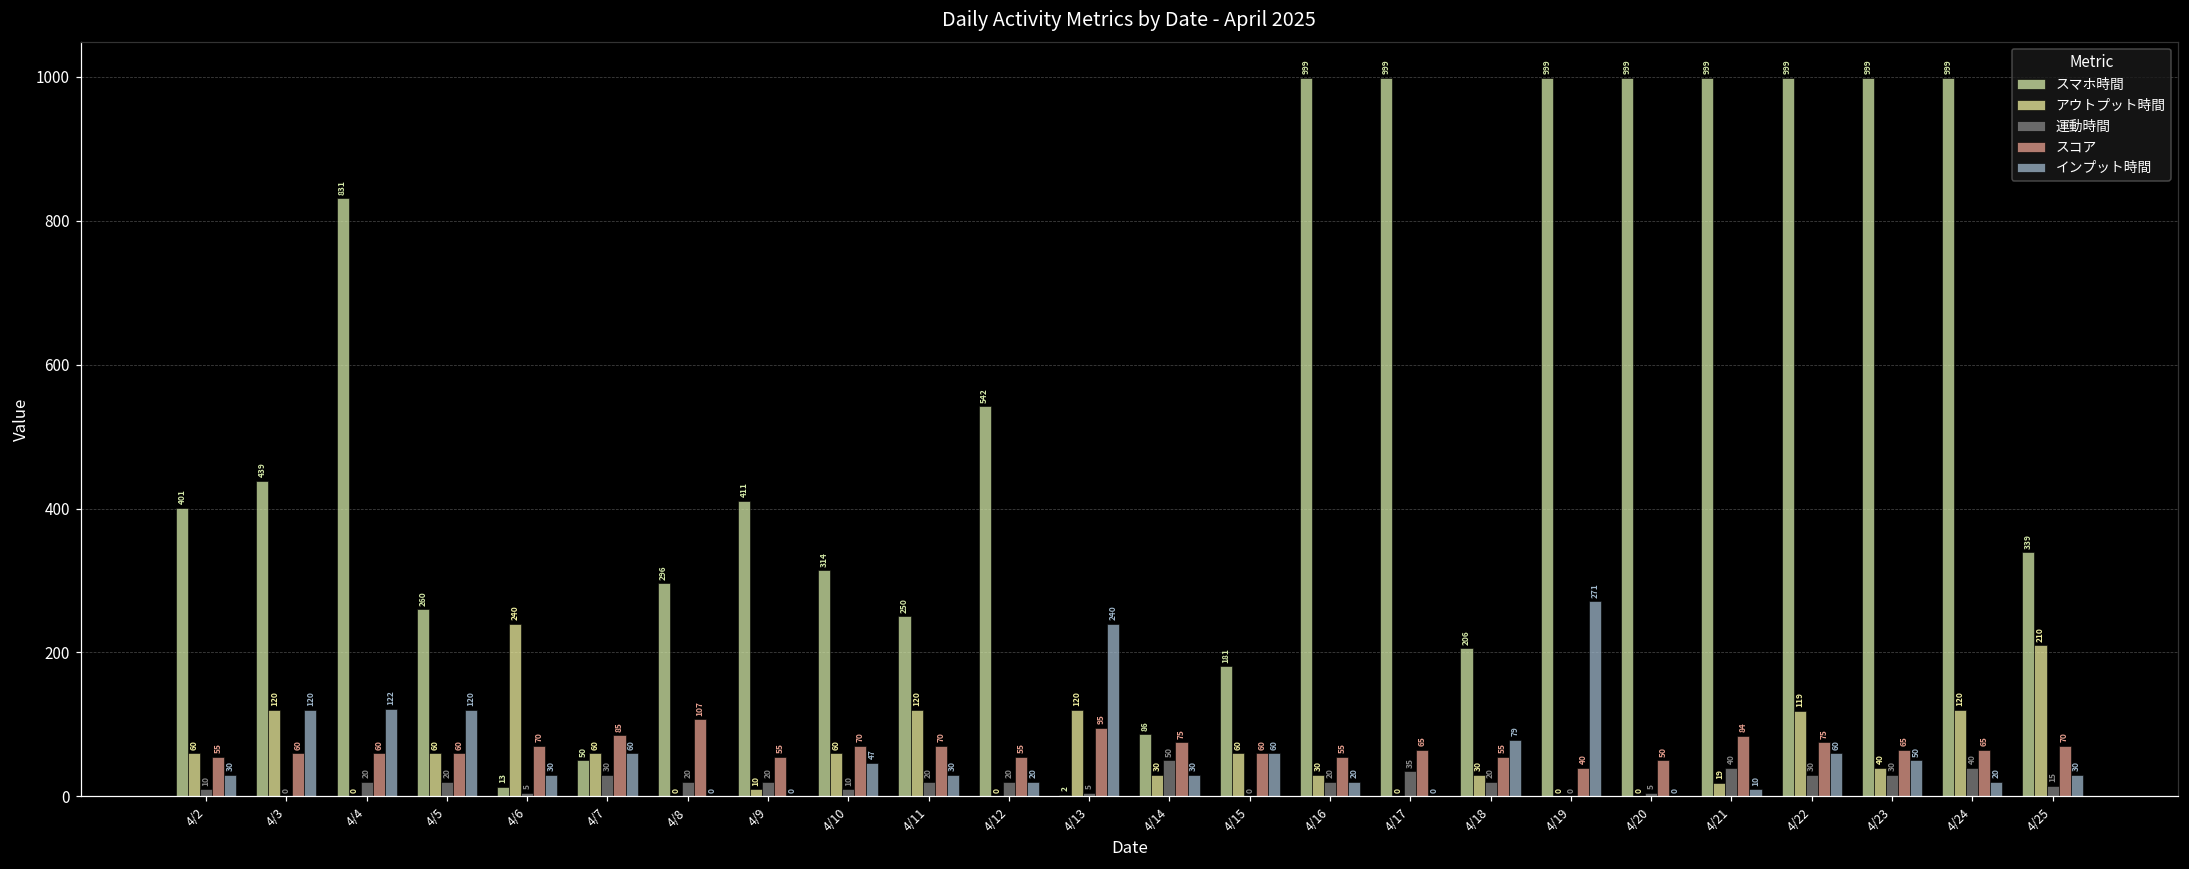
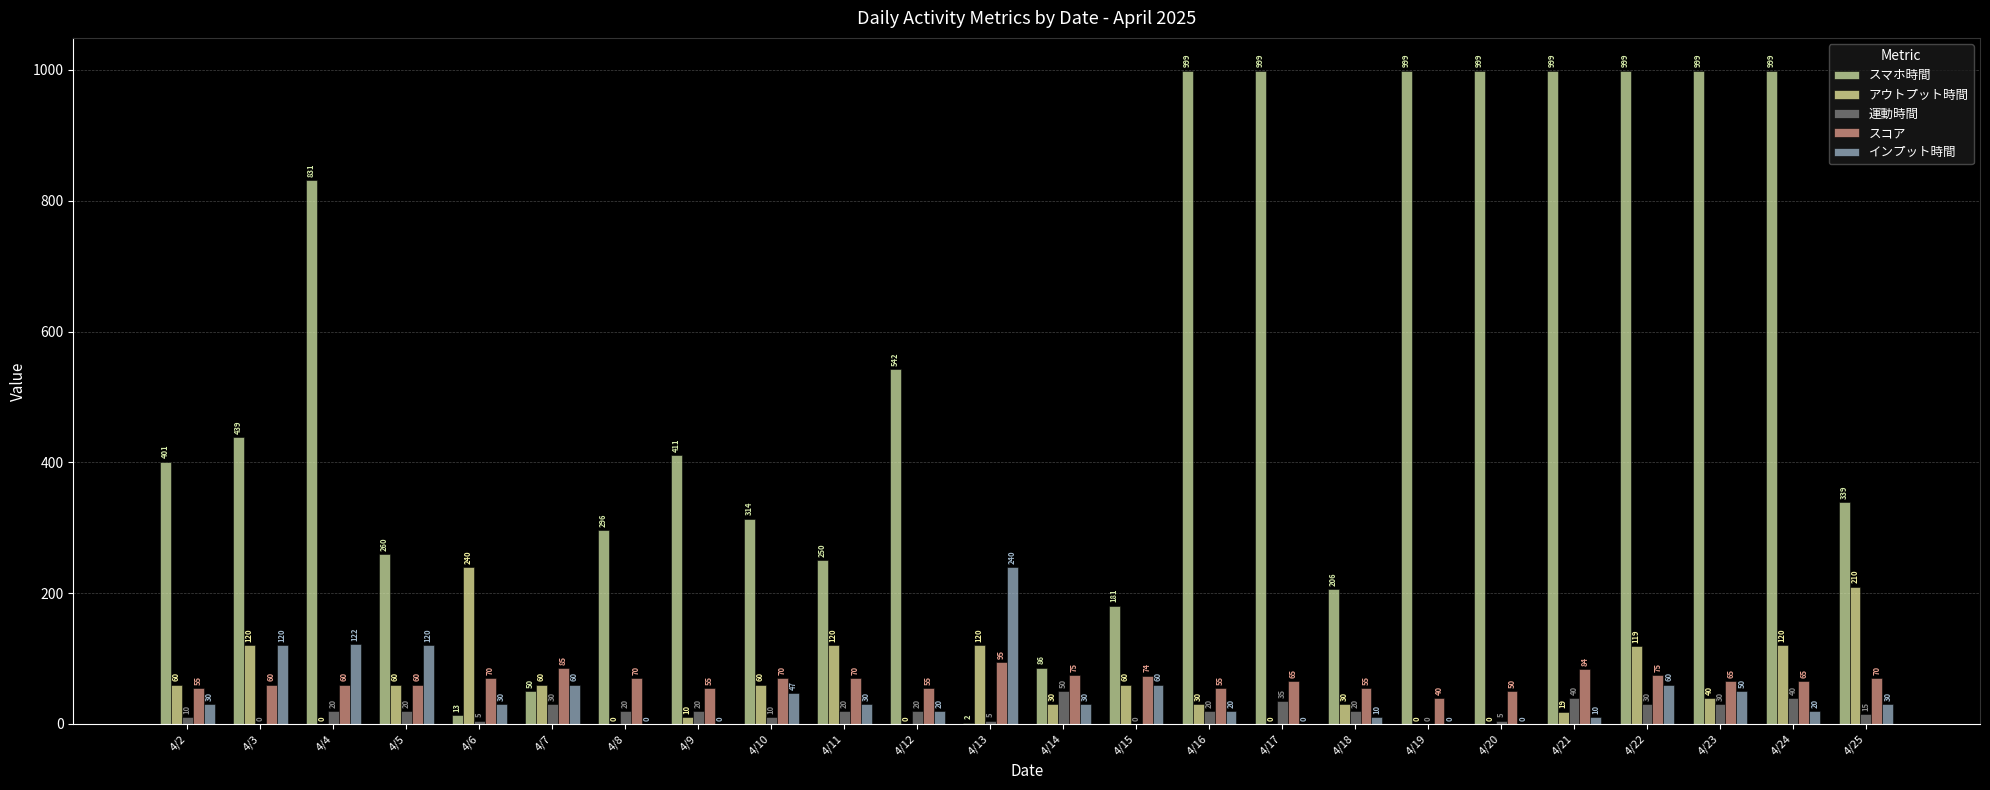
スコア, 4/8: 107 -> 70
スコア, 4/15: 60 -> 74
インプット時間, 4/18: 79 -> 10
インプット時間, 4/19: 271 -> 0
